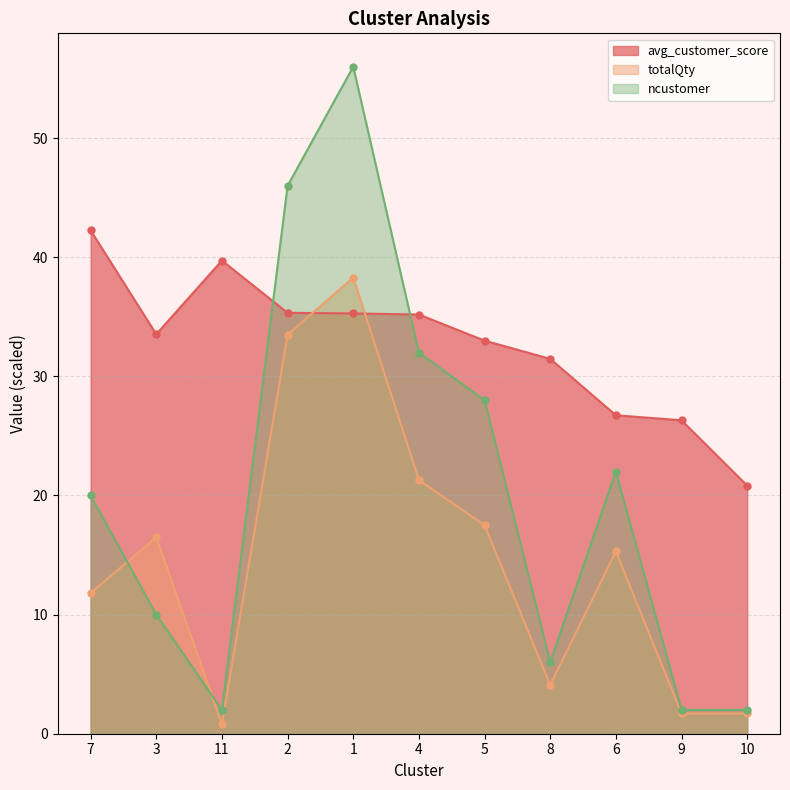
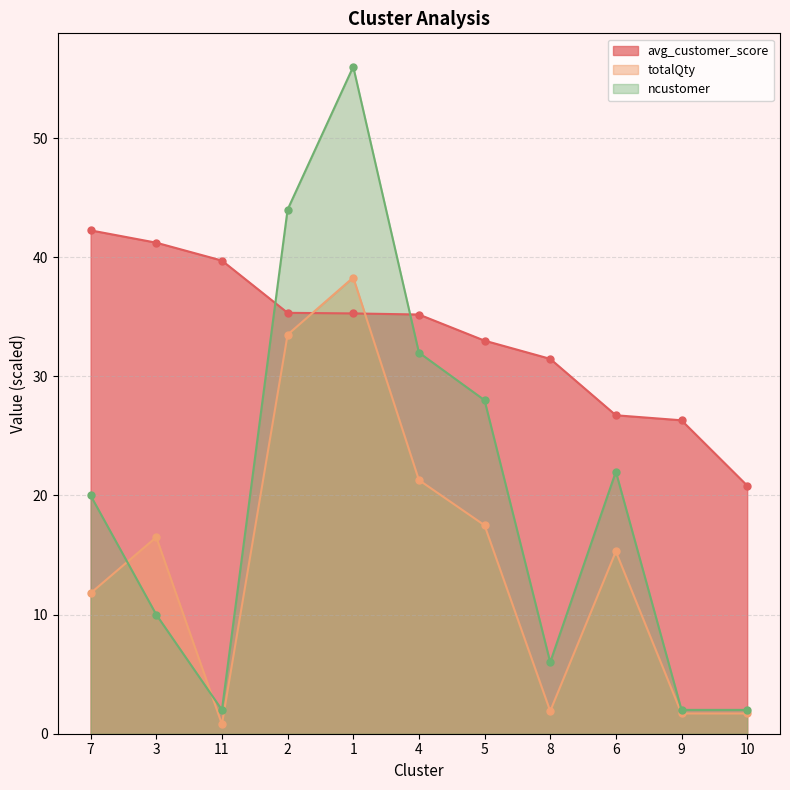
avg_customer_score, 3: 33.5 -> 41.2
ncustomer, 2: 46.0 -> 44.0
totalQty, 8: 4.1 -> 1.9
